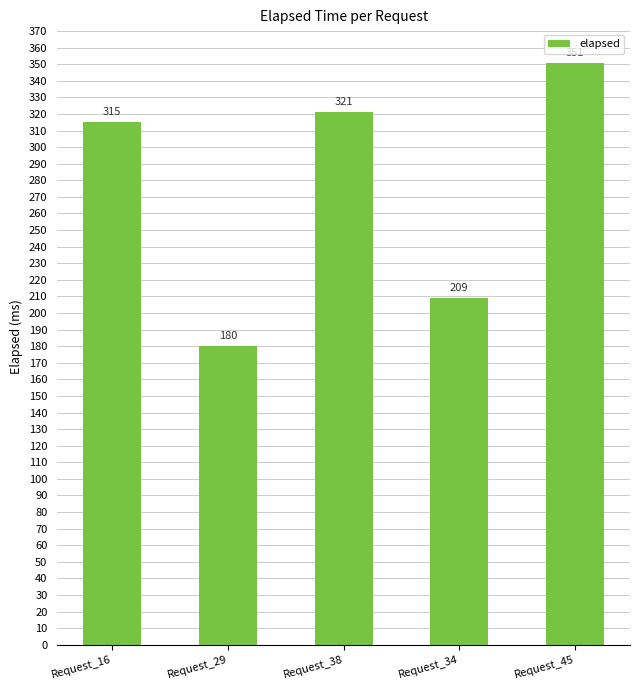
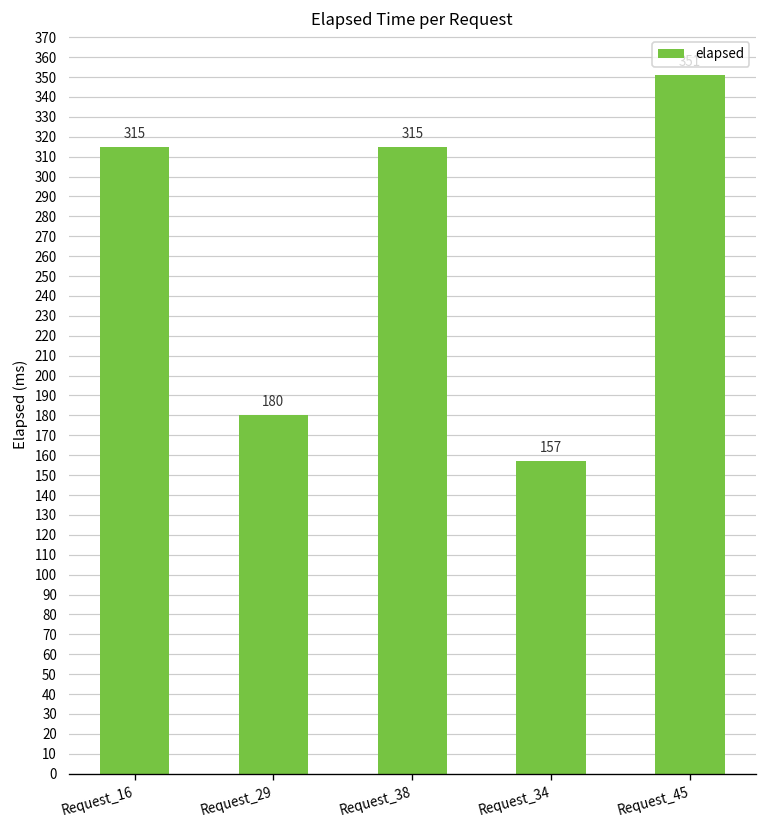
Request_38: 321 -> 315
Request_34: 209 -> 157
